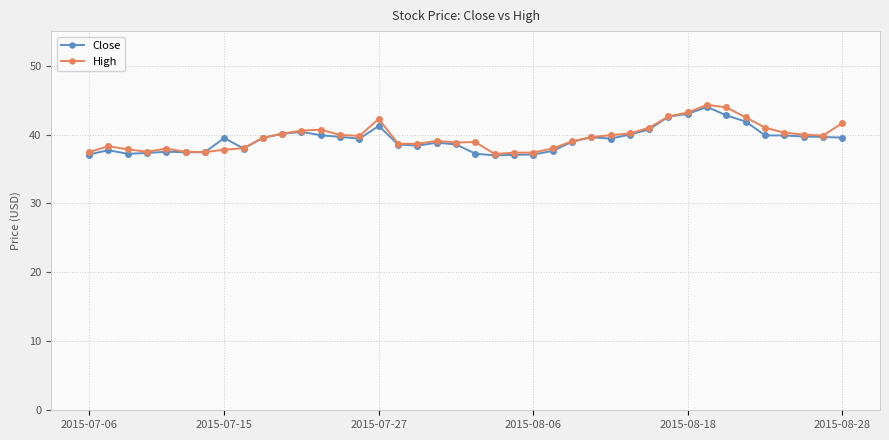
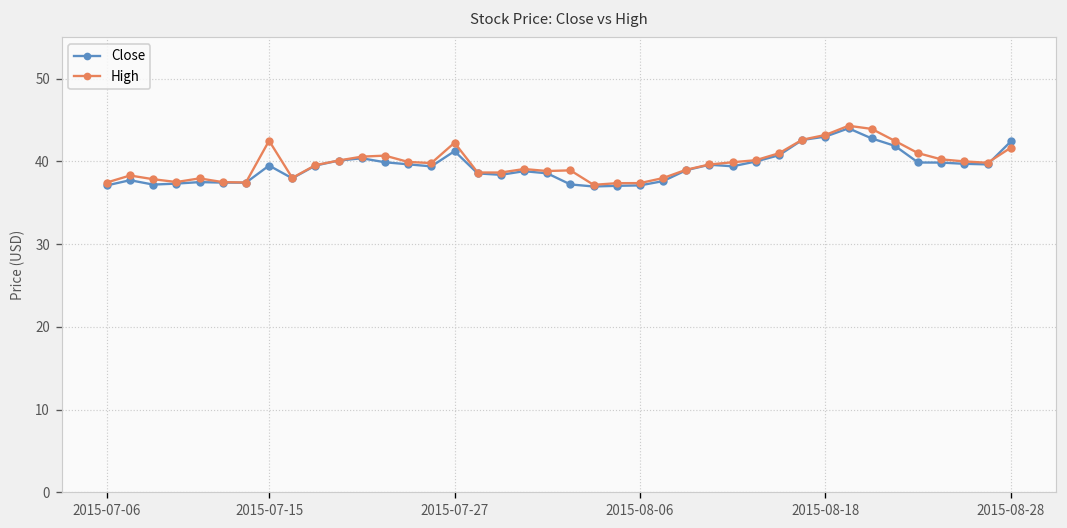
High, 2015-07-15: 38 -> 43
Close, 2015-08-28: 40 -> 42
